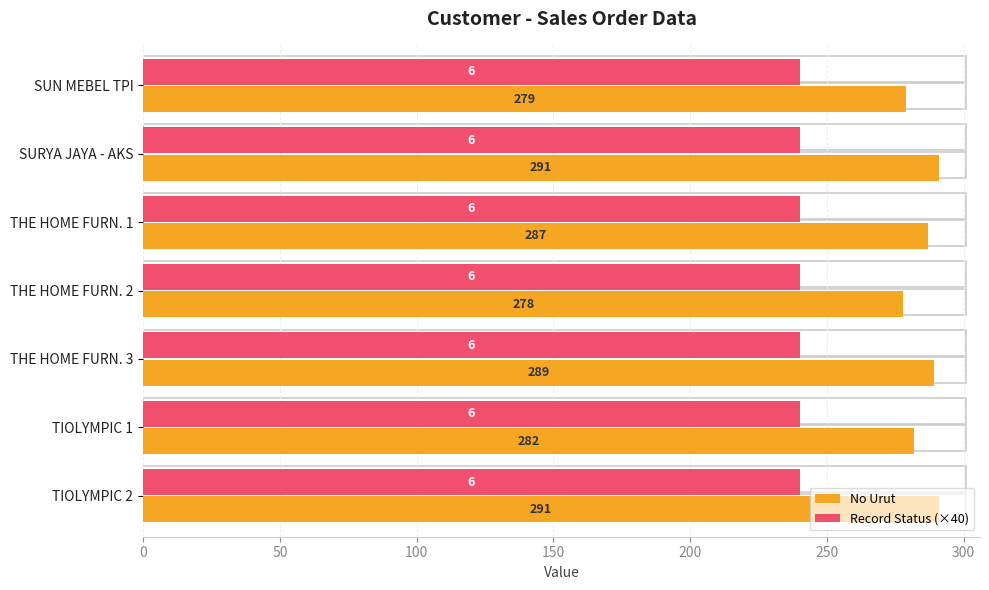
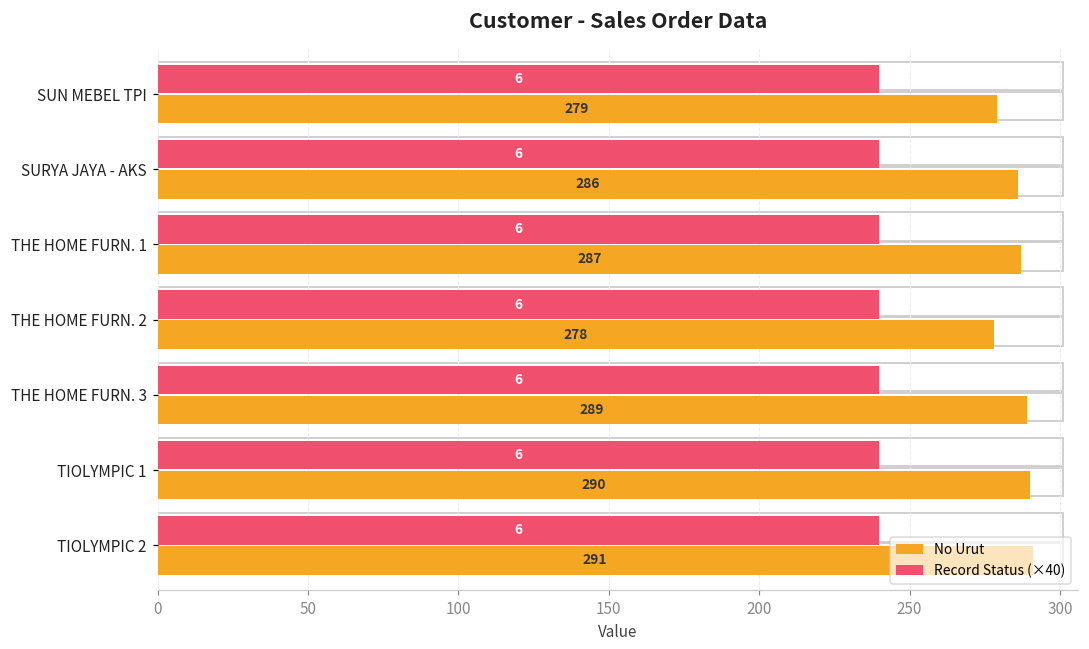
No Urut, SURYA JAYA - AKS: 291 -> 286
No Urut, TIOLYMPIC 1: 282 -> 290
